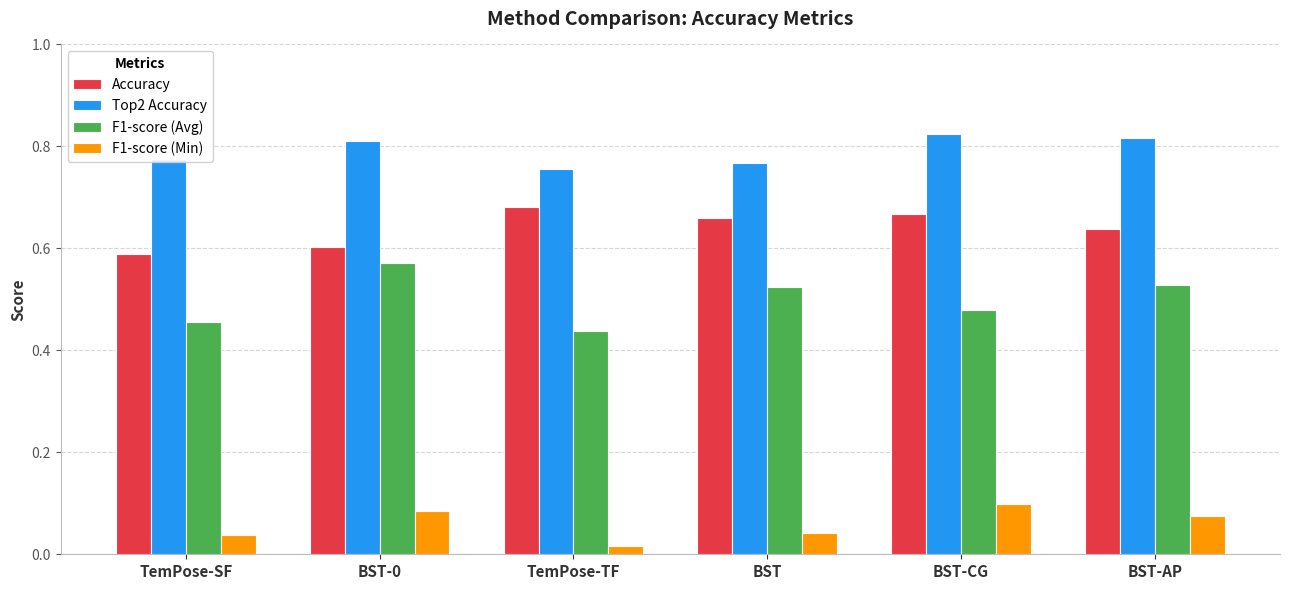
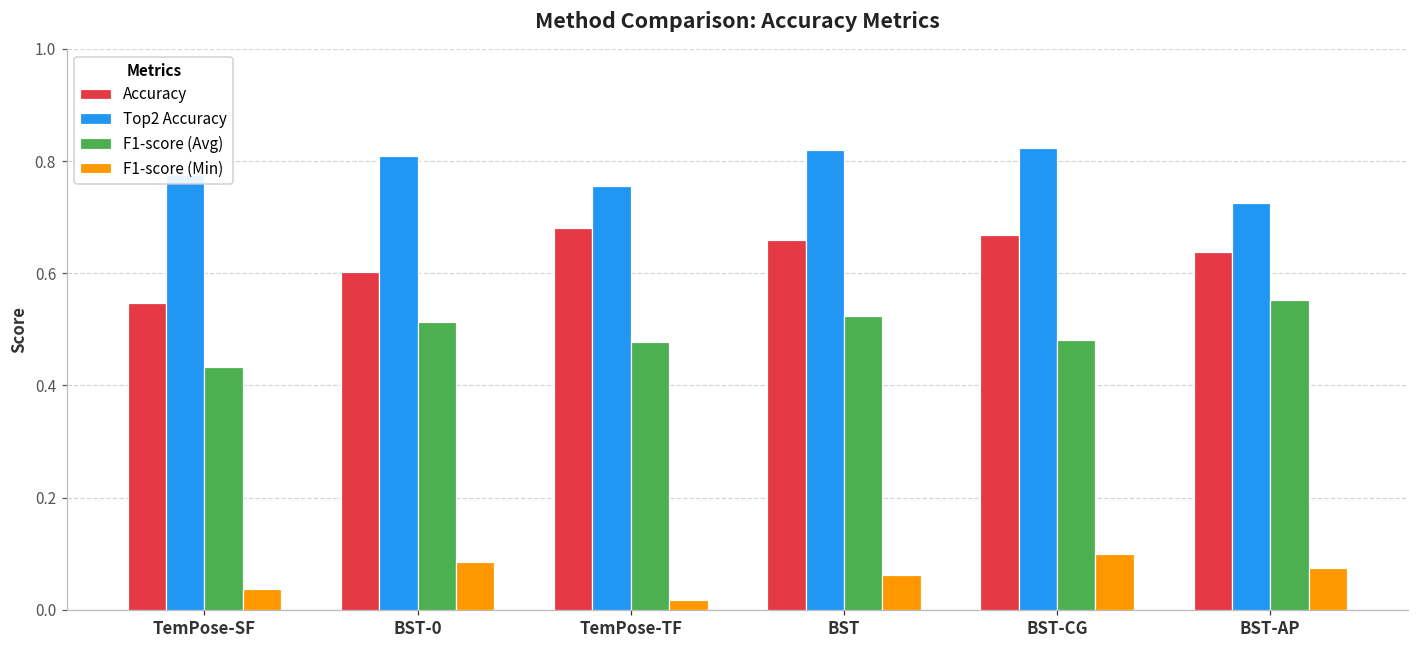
Accuracy, TemPose-SF: 0.59 -> 0.55
F1-score (Avg), TemPose-SF: 0.46 -> 0.43
F1-score (Avg), BST-0: 0.57 -> 0.51
F1-score (Avg), TemPose-TF: 0.44 -> 0.48
Top2 Accuracy, BST: 0.77 -> 0.82
F1-score (Min), BST: 0.04 -> 0.06
Top2 Accuracy, BST-AP: 0.82 -> 0.72
F1-score (Avg), BST-AP: 0.53 -> 0.55
